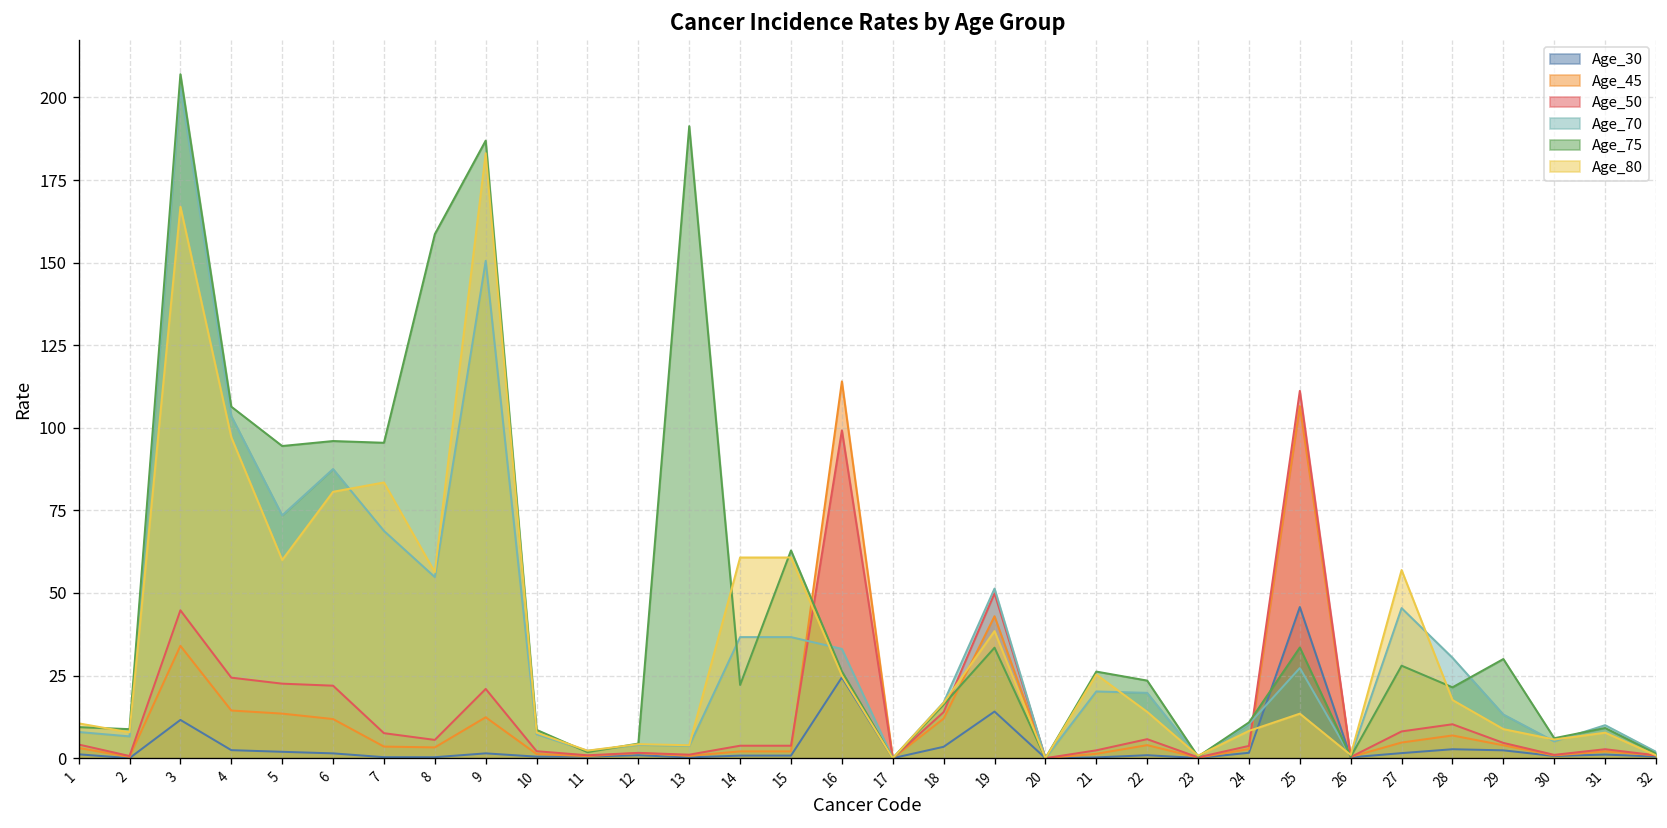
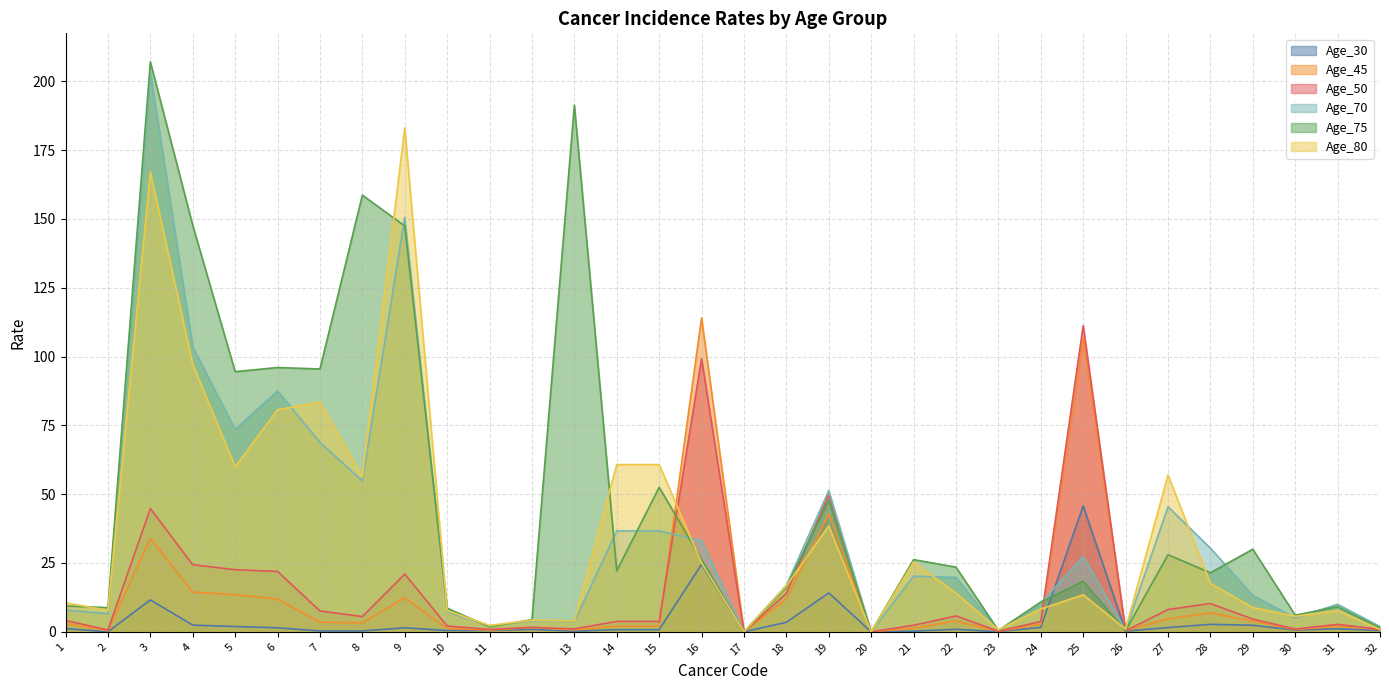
Age_75, 4: 106 -> 148
Age_75, 9: 187 -> 147
Age_75, 15: 63 -> 52
Age_75, 19: 33 -> 48
Age_75, 25: 33 -> 18
